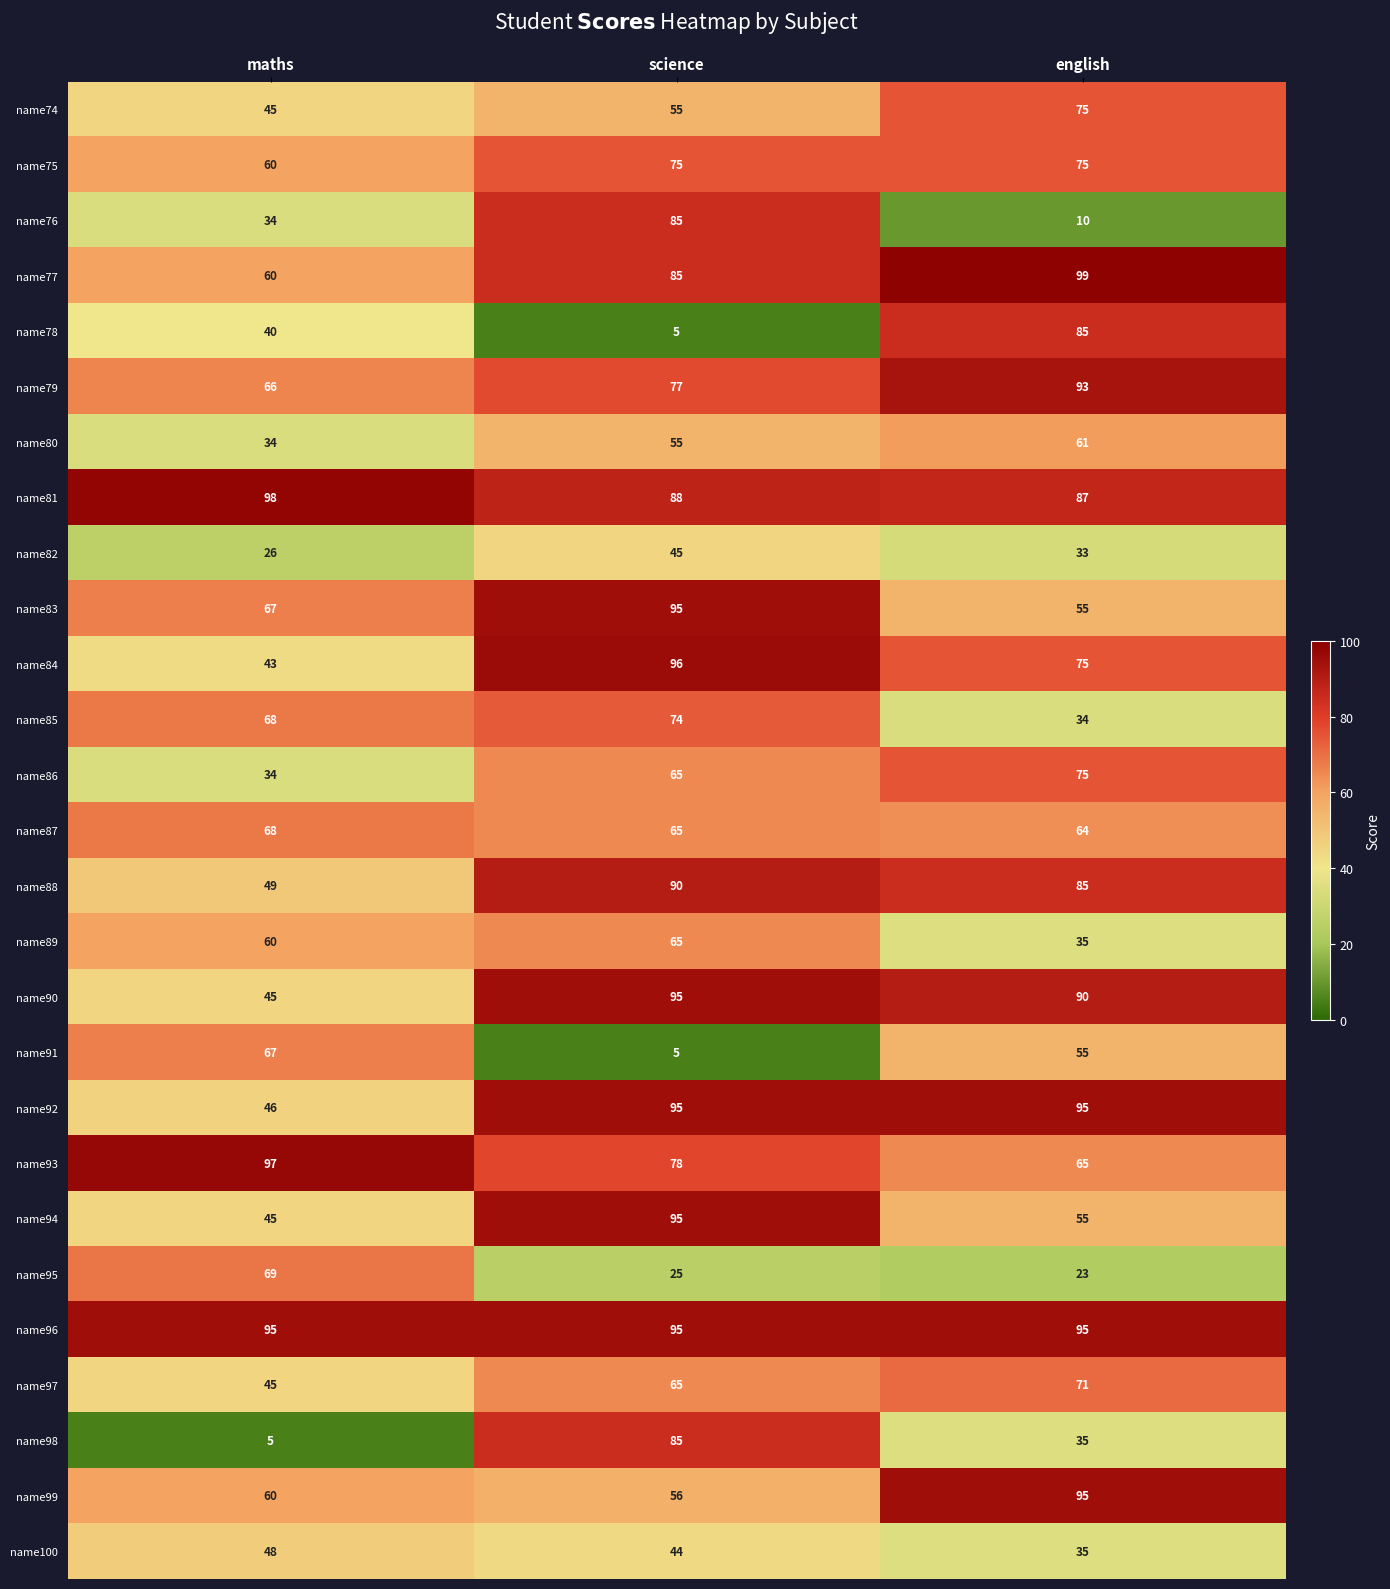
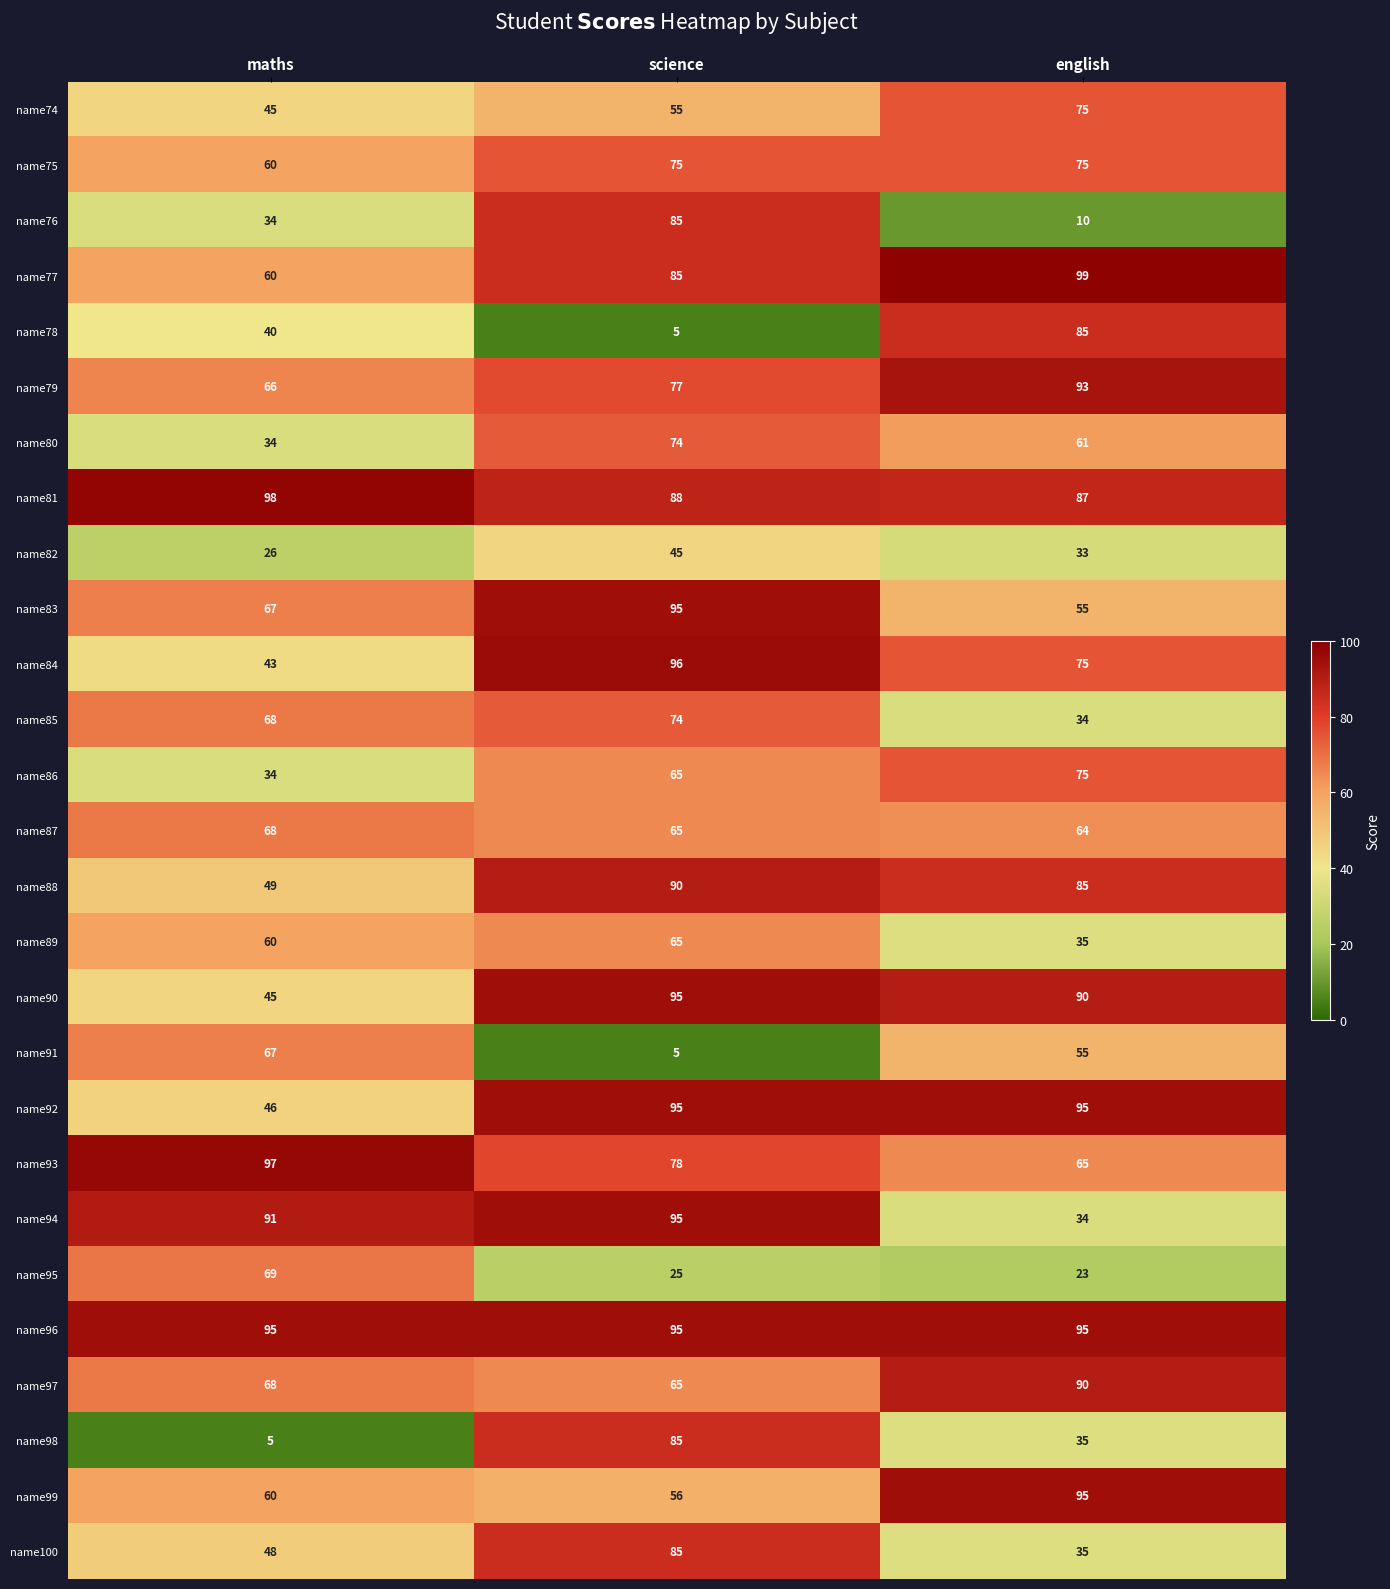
name80, science: 55 -> 74
name94, maths: 45 -> 91
name94, english: 55 -> 34
name97, maths: 45 -> 68
name97, english: 71 -> 90
name100, science: 44 -> 85
